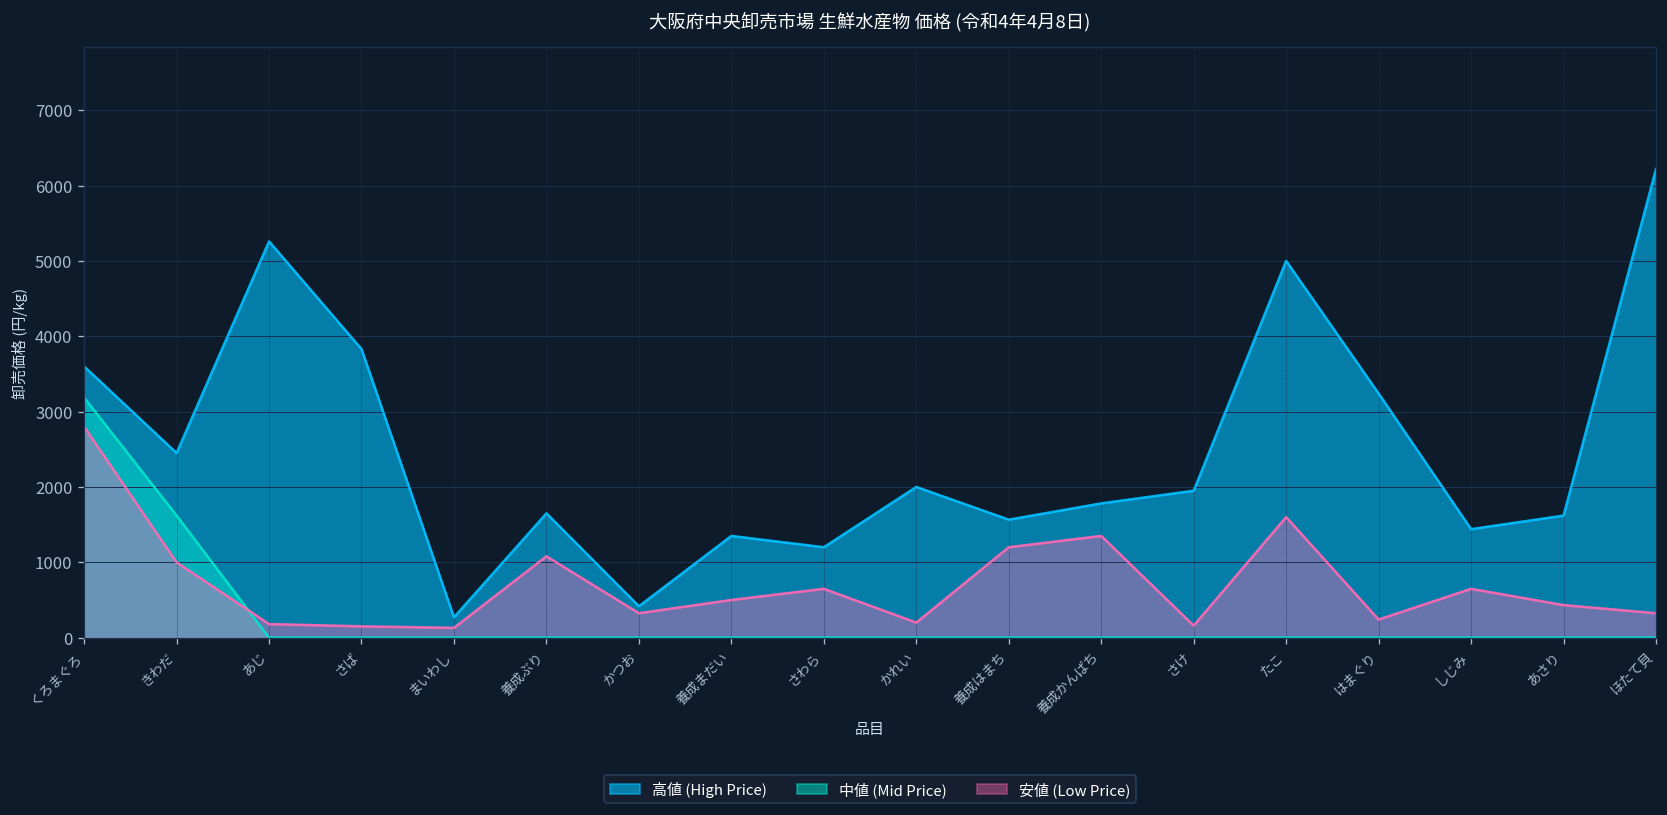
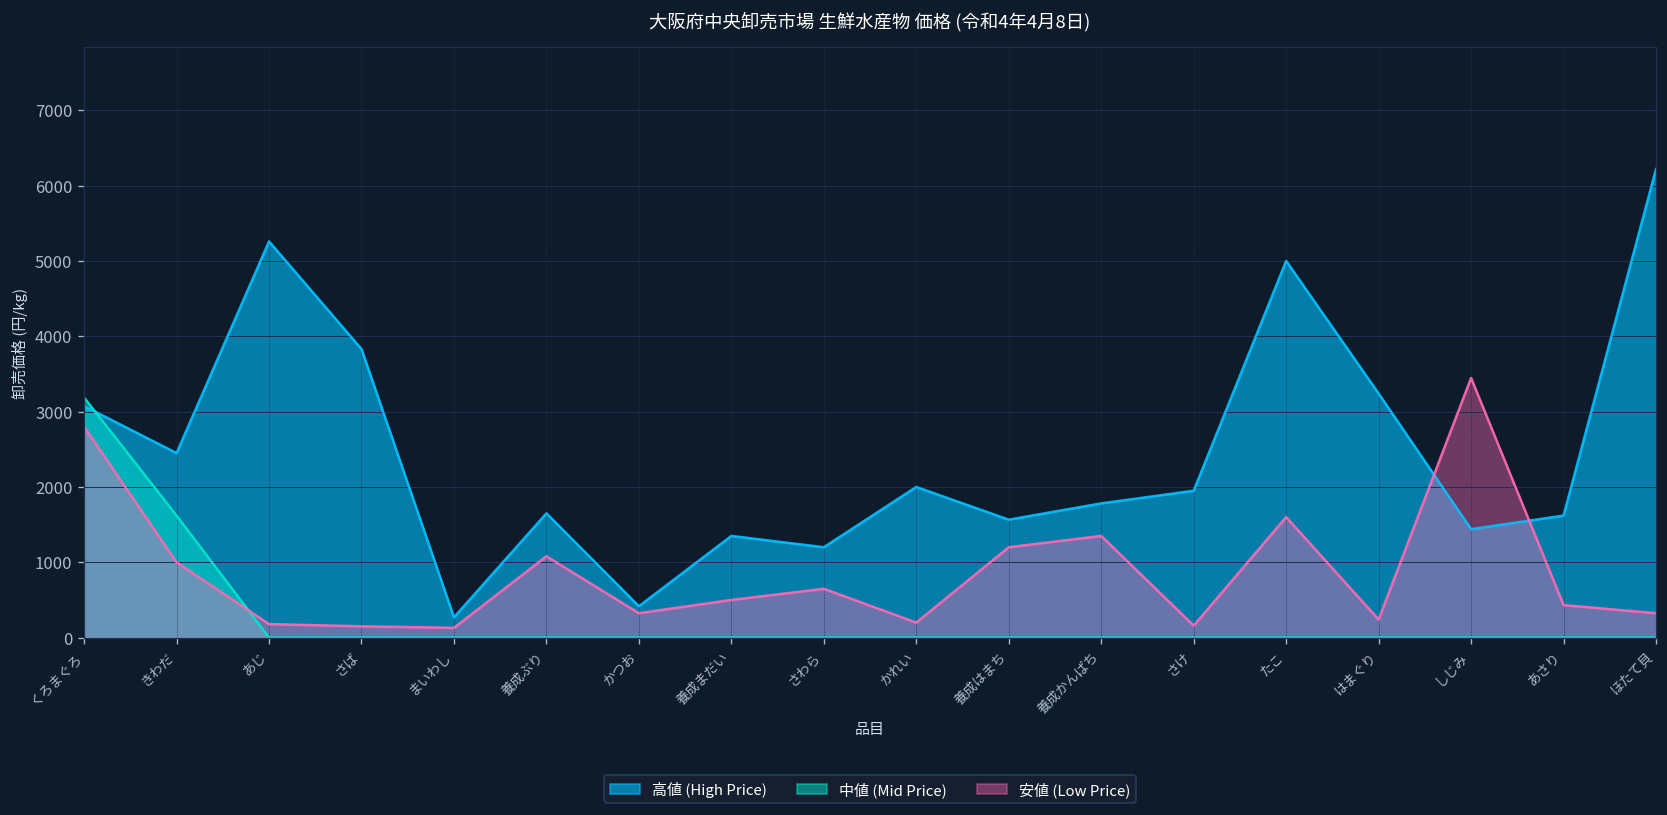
高値 (High Price), くろまぐろ: 3600 -> 3100
安値 (Low Price), しじみ: 600 -> 3400
